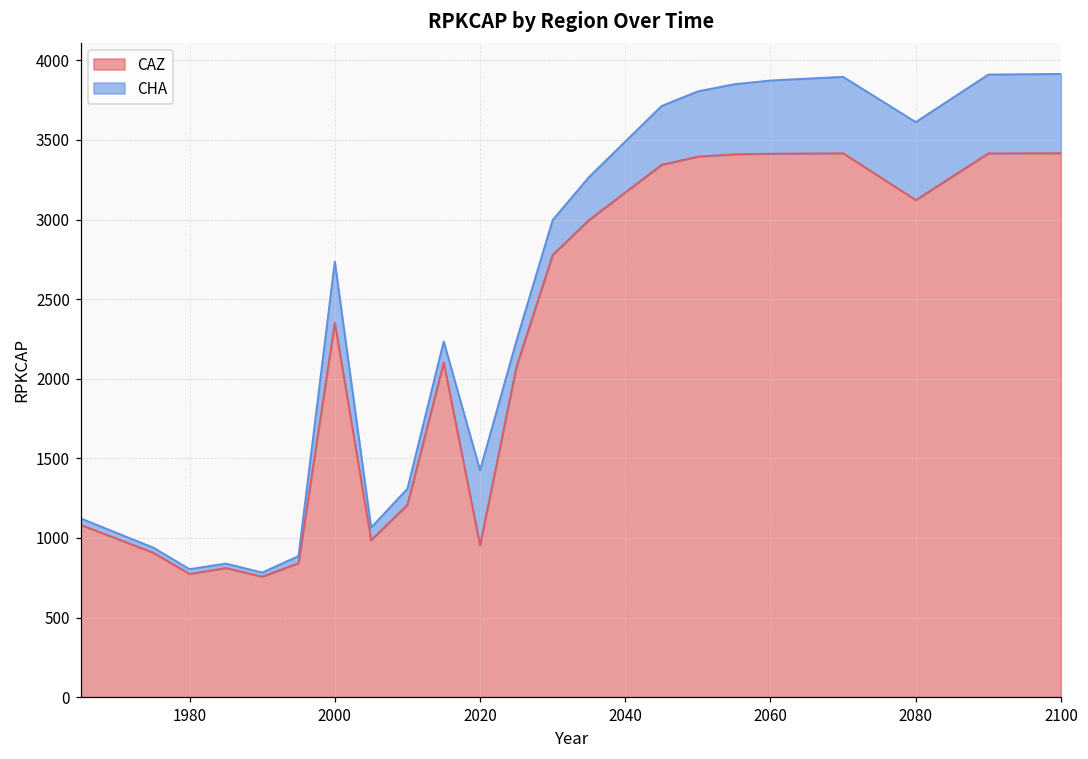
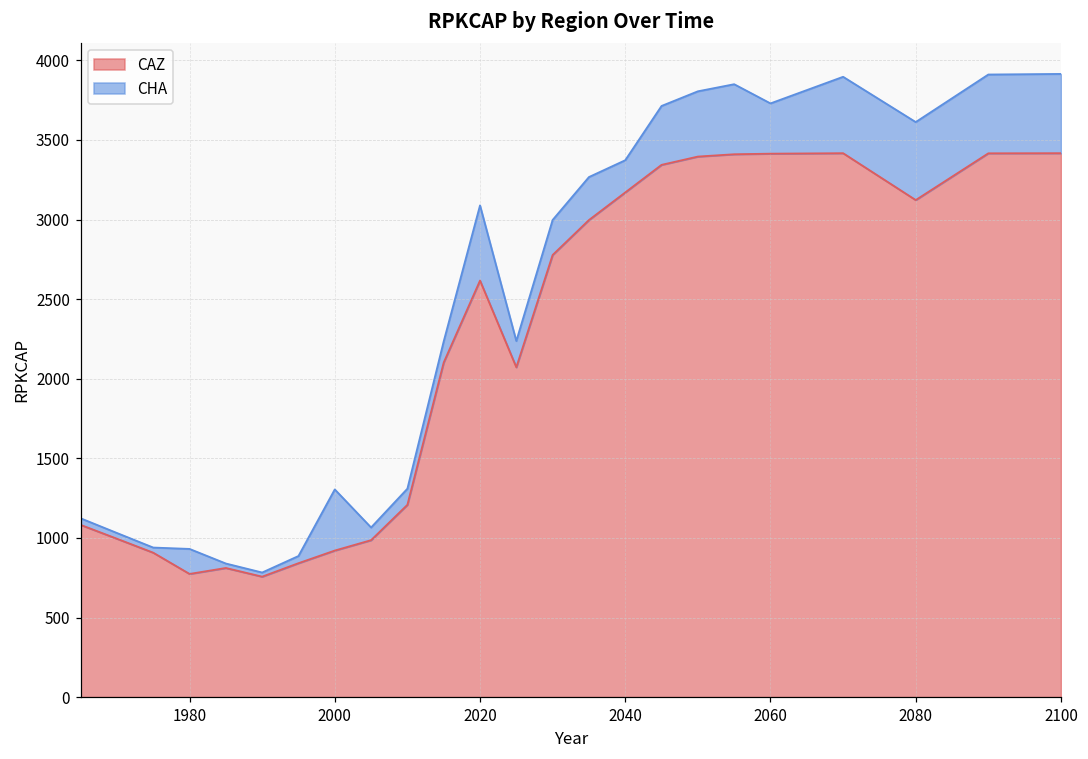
CHA, 1980: 30 -> 160
CAZ, 2000: 2350 -> 920
CAZ, 2020: 950 -> 2620
CHA, 2040: 320 -> 200
CHA, 2060: 460 -> 320
